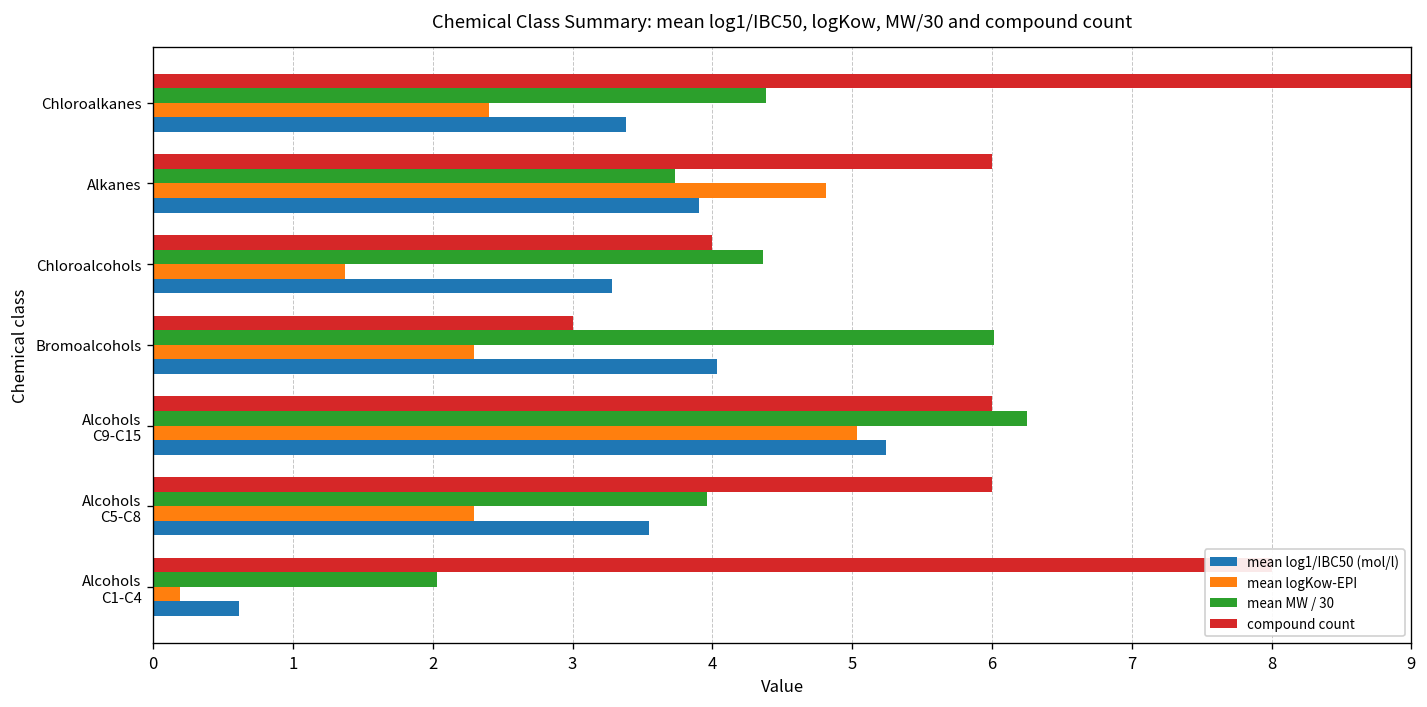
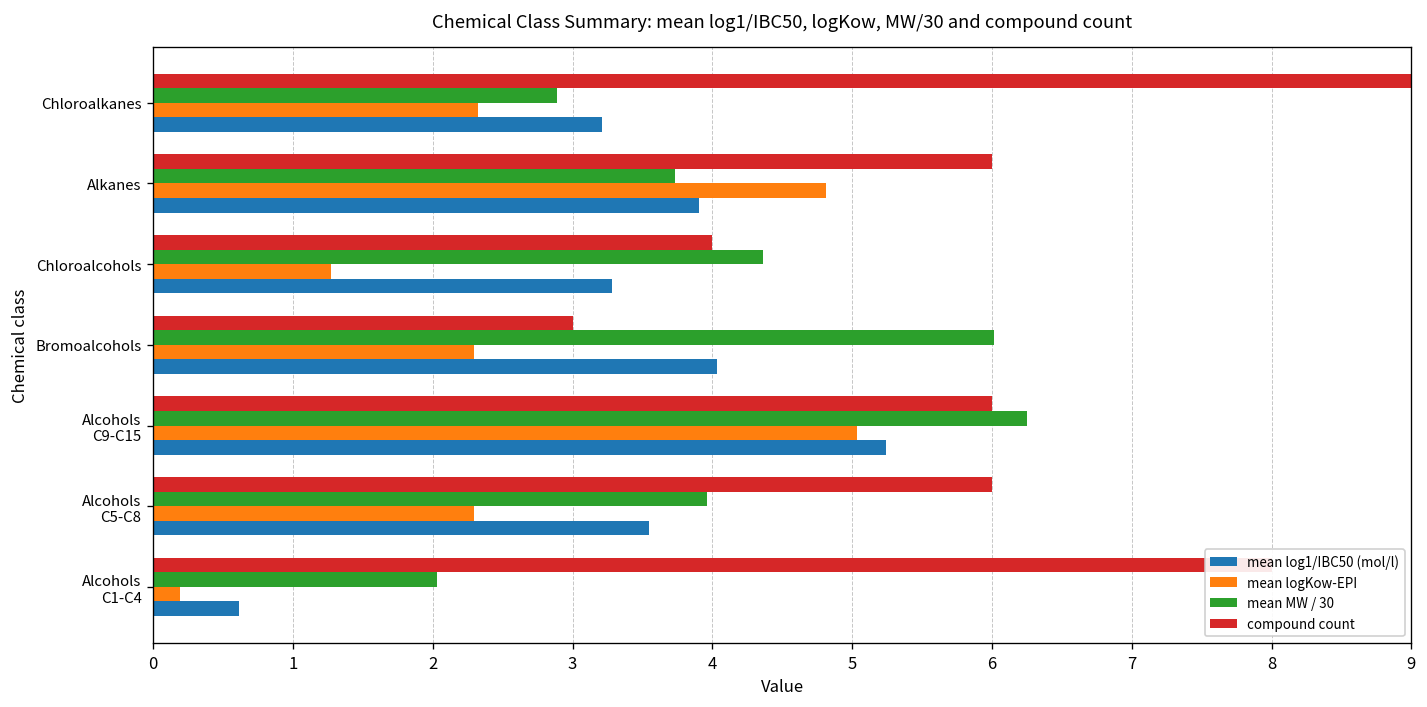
mean MW / 30, Chloroalkanes: 4.38 -> 2.89
mean logKow-EPI, Chloroalkanes: 2.40 -> 2.33
mean log1/IBC50 (mol/l), Chloroalkanes: 3.39 -> 3.21
mean logKow-EPI, Chloroalcohols: 1.37 -> 1.27
